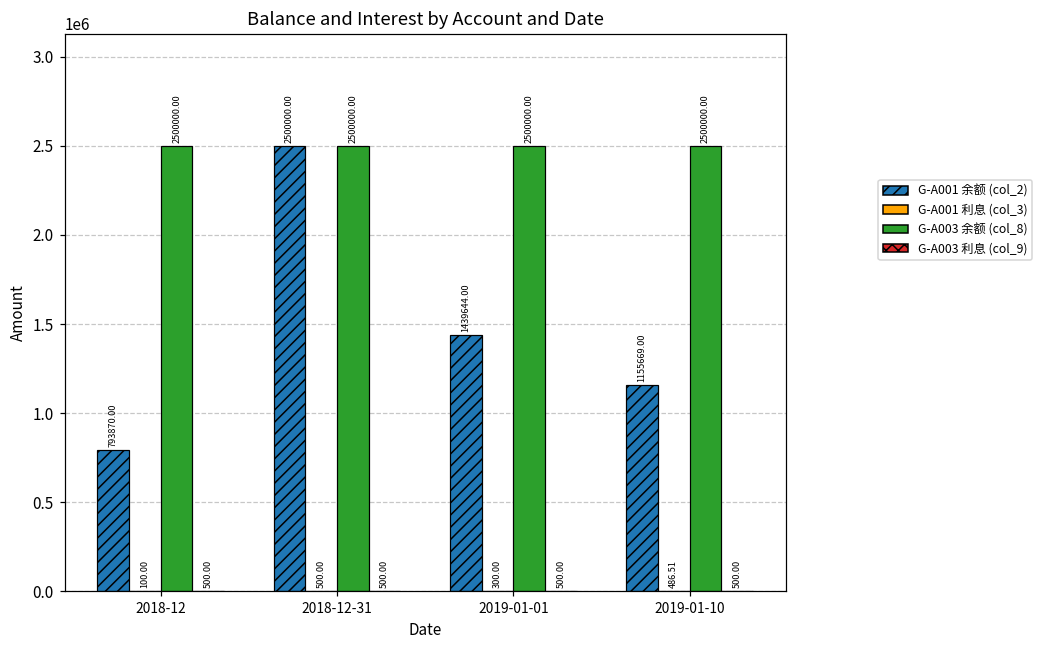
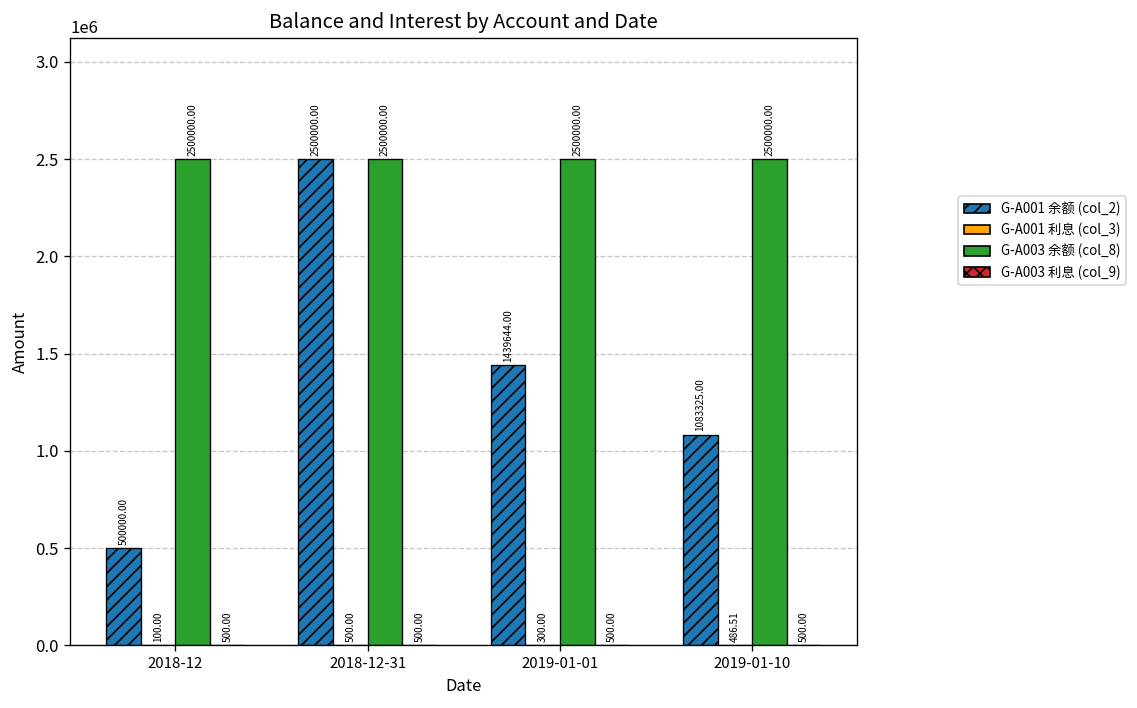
G-A001 余额 (col_2), 2018-12: 793870.00 -> 500000.00
G-A001 余额 (col_2), 2019-01-10: 1155669.00 -> 1083325.00
